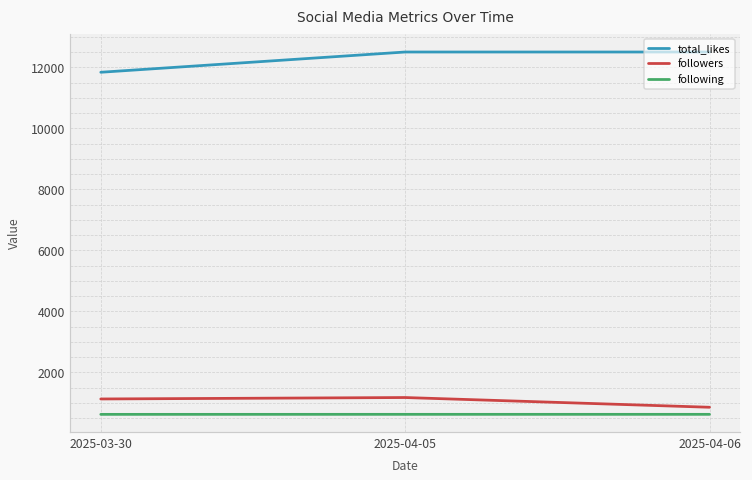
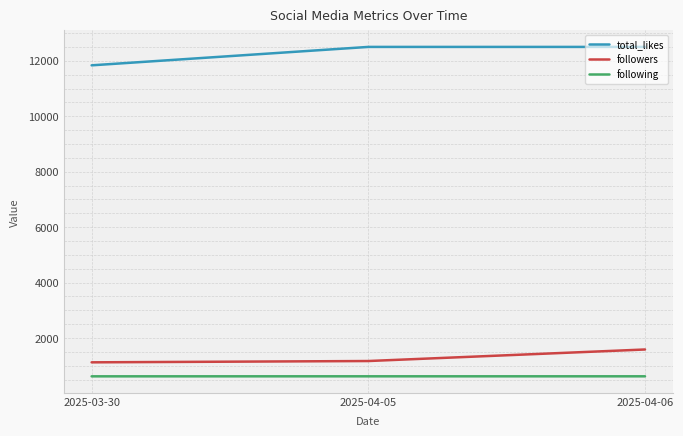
followers, 2025-04-06: 900 -> 1600
